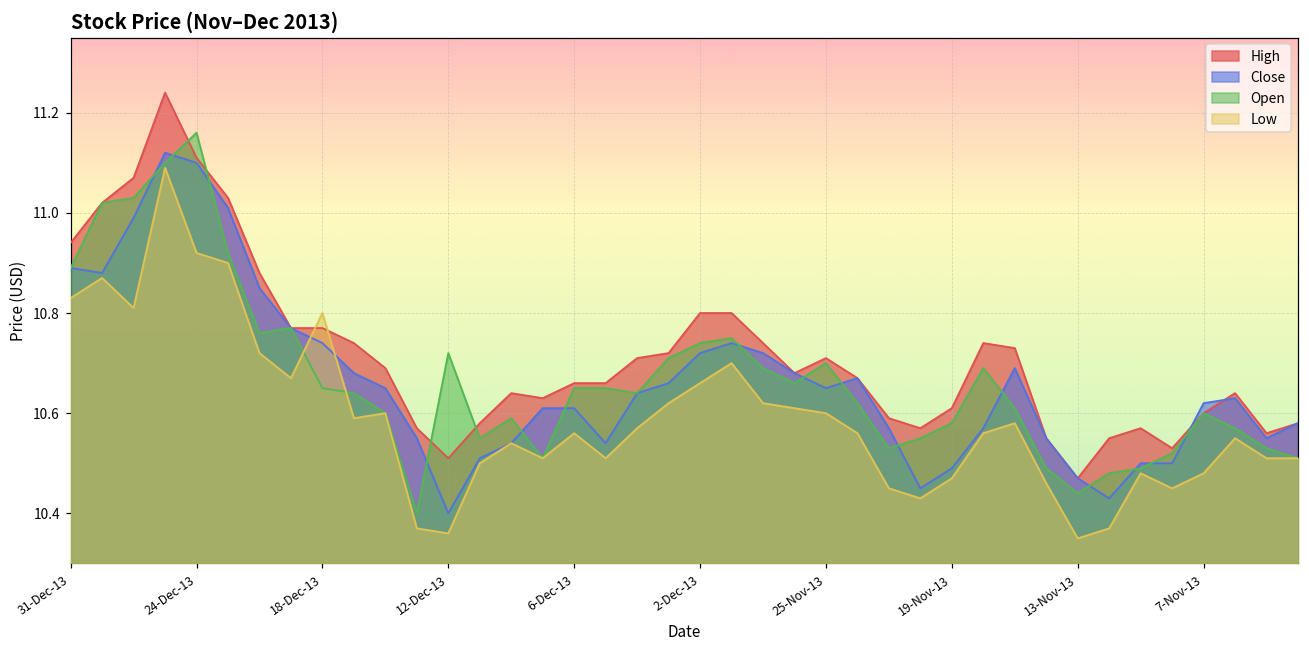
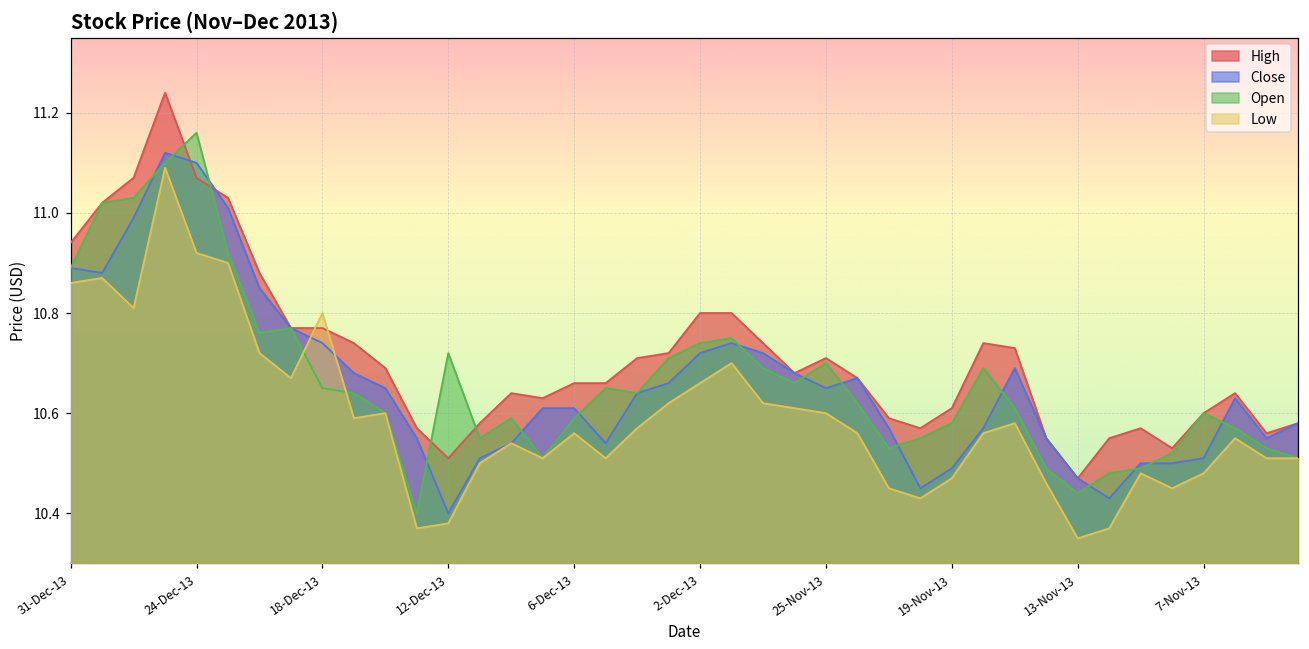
Low, 31-Dec-13: 10.83 -> 10.86
High, 24-Dec-13: 11.11 -> 11.07
Low, 12-Dec-13: 10.36 -> 10.38
Open, 6-Dec-13: 10.65 -> 10.59
Close, 7-Nov-13: 10.62 -> 10.51
